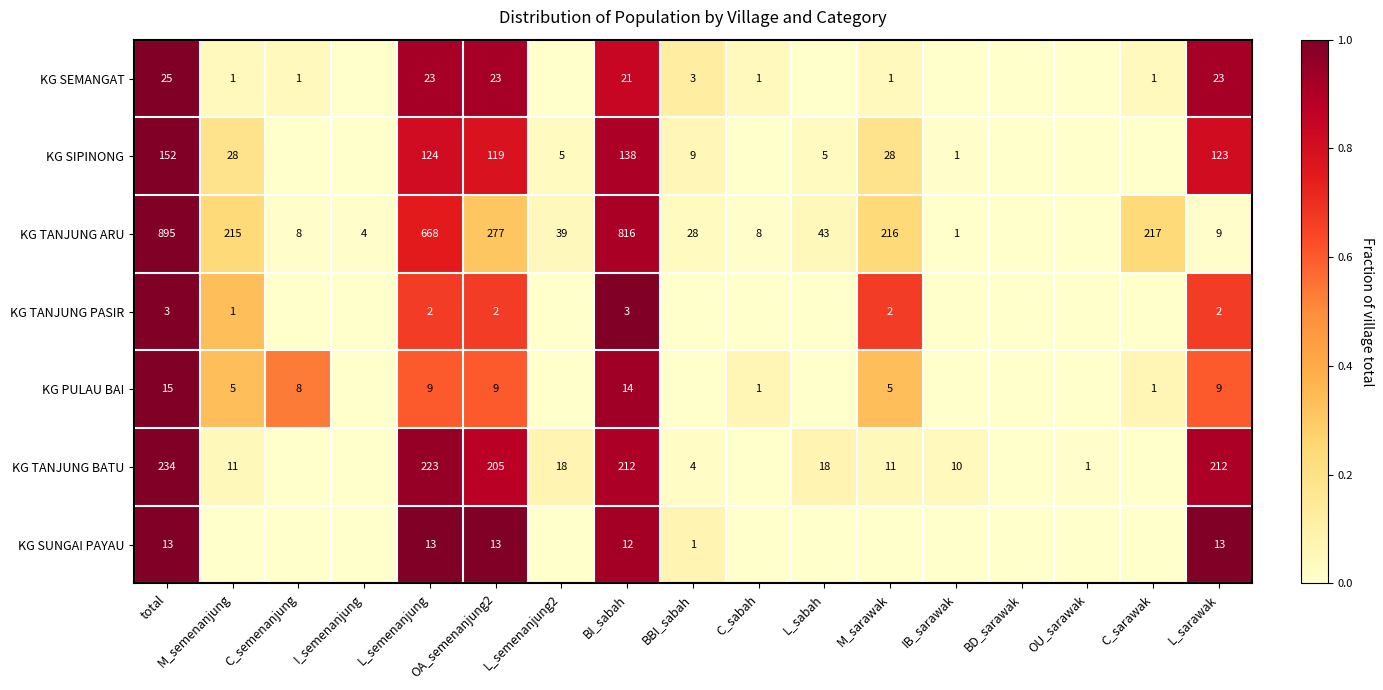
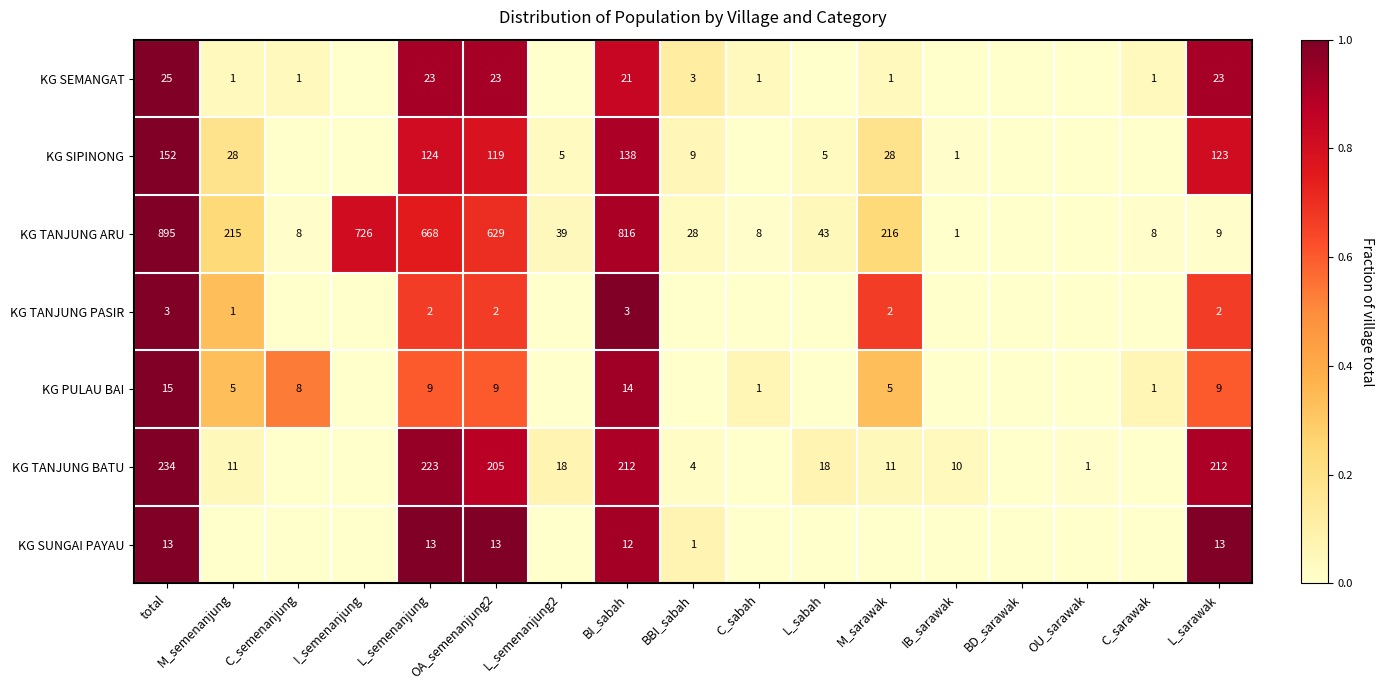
KG TANJUNG ARU, I_semenanjung: 4 -> 726
KG TANJUNG ARU, OA_semenanjung2: 277 -> 629
KG TANJUNG ARU, C_sarawak: 217 -> 8
